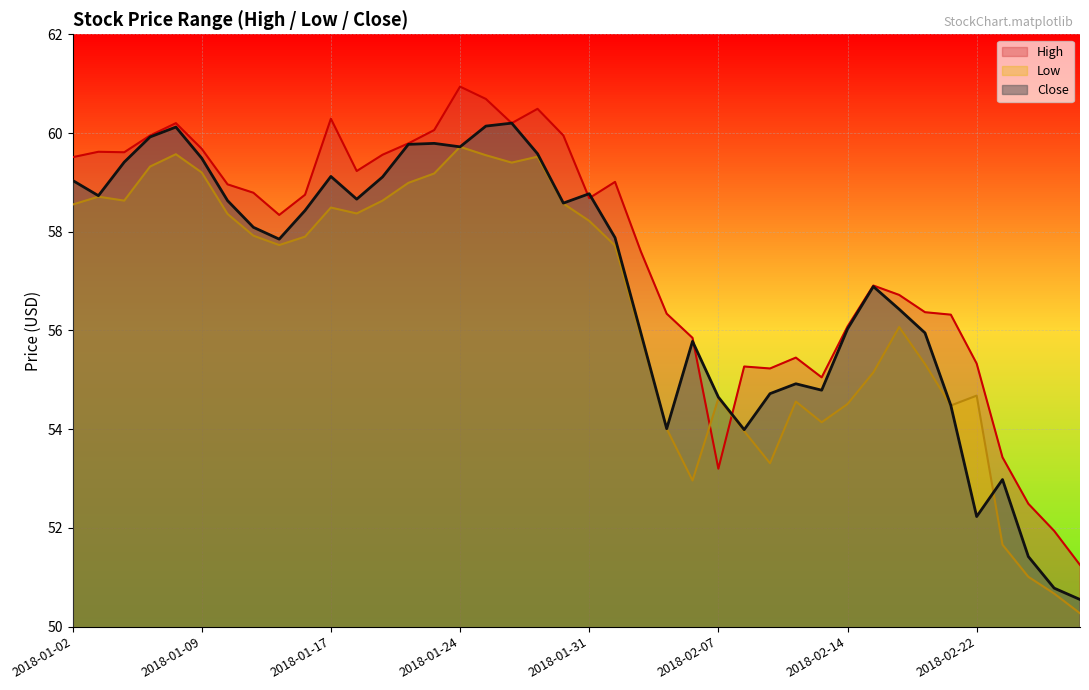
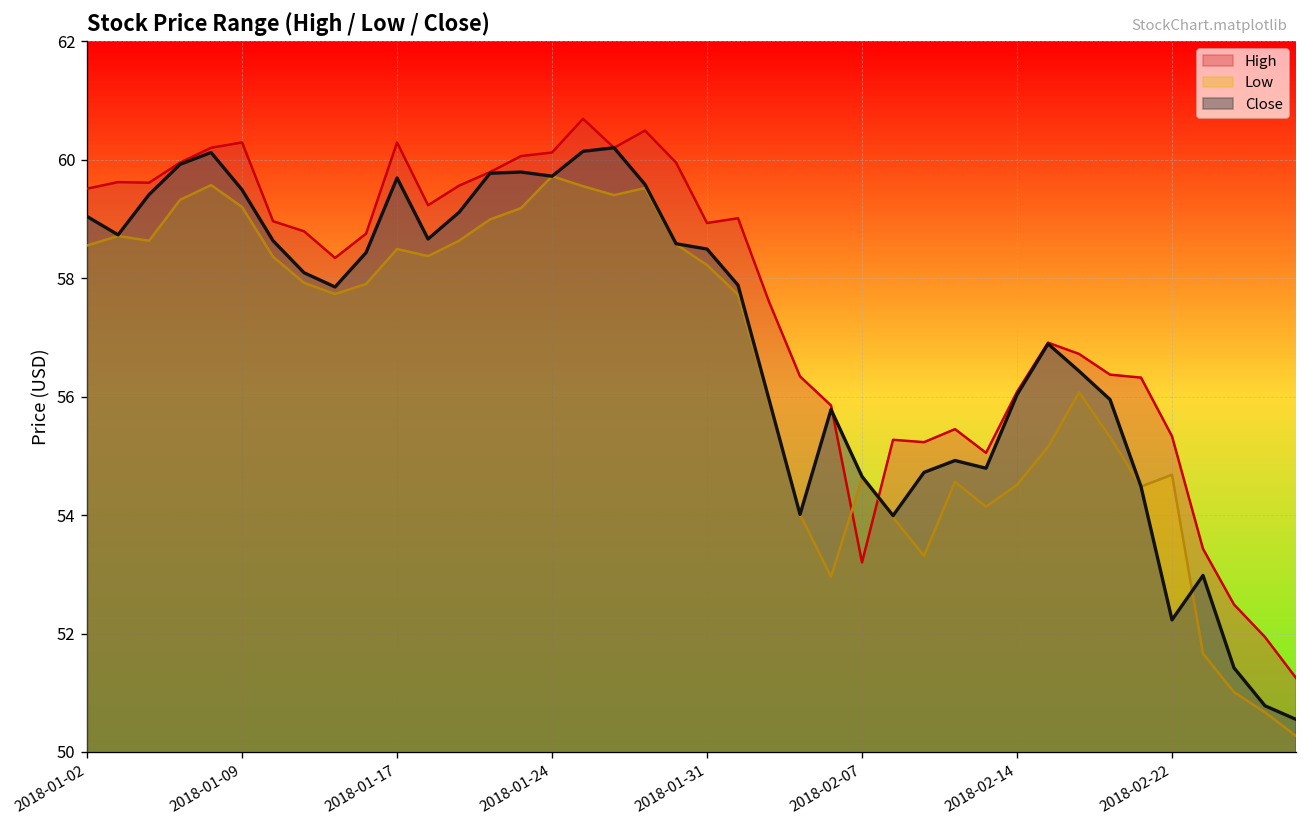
High, 2018-01-09: 59.7 -> 60.3
Close, 2018-01-17: 59.1 -> 59.7
High, 2018-01-24: 60.9 -> 60.1
High, 2018-01-31: 58.7 -> 58.9
Close, 2018-01-31: 58.8 -> 58.5
